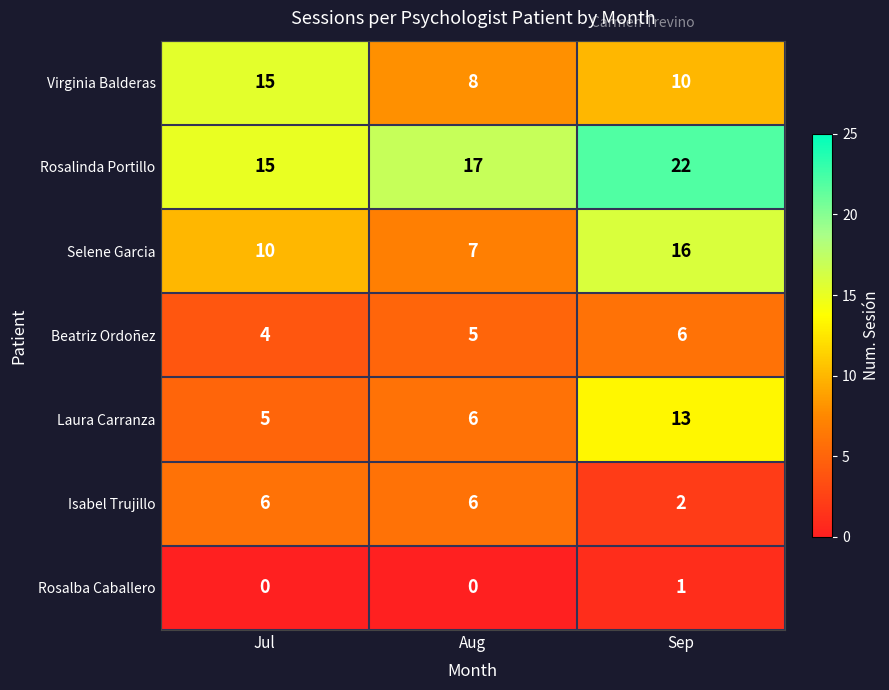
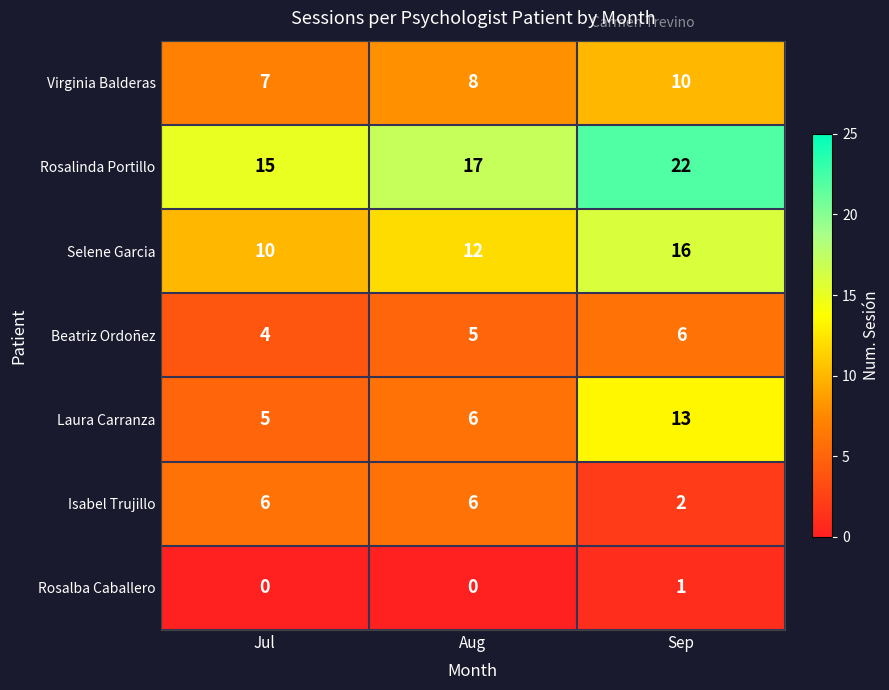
Virginia Balderas, Jul: 15 -> 7
Selene Garcia, Aug: 7 -> 12
